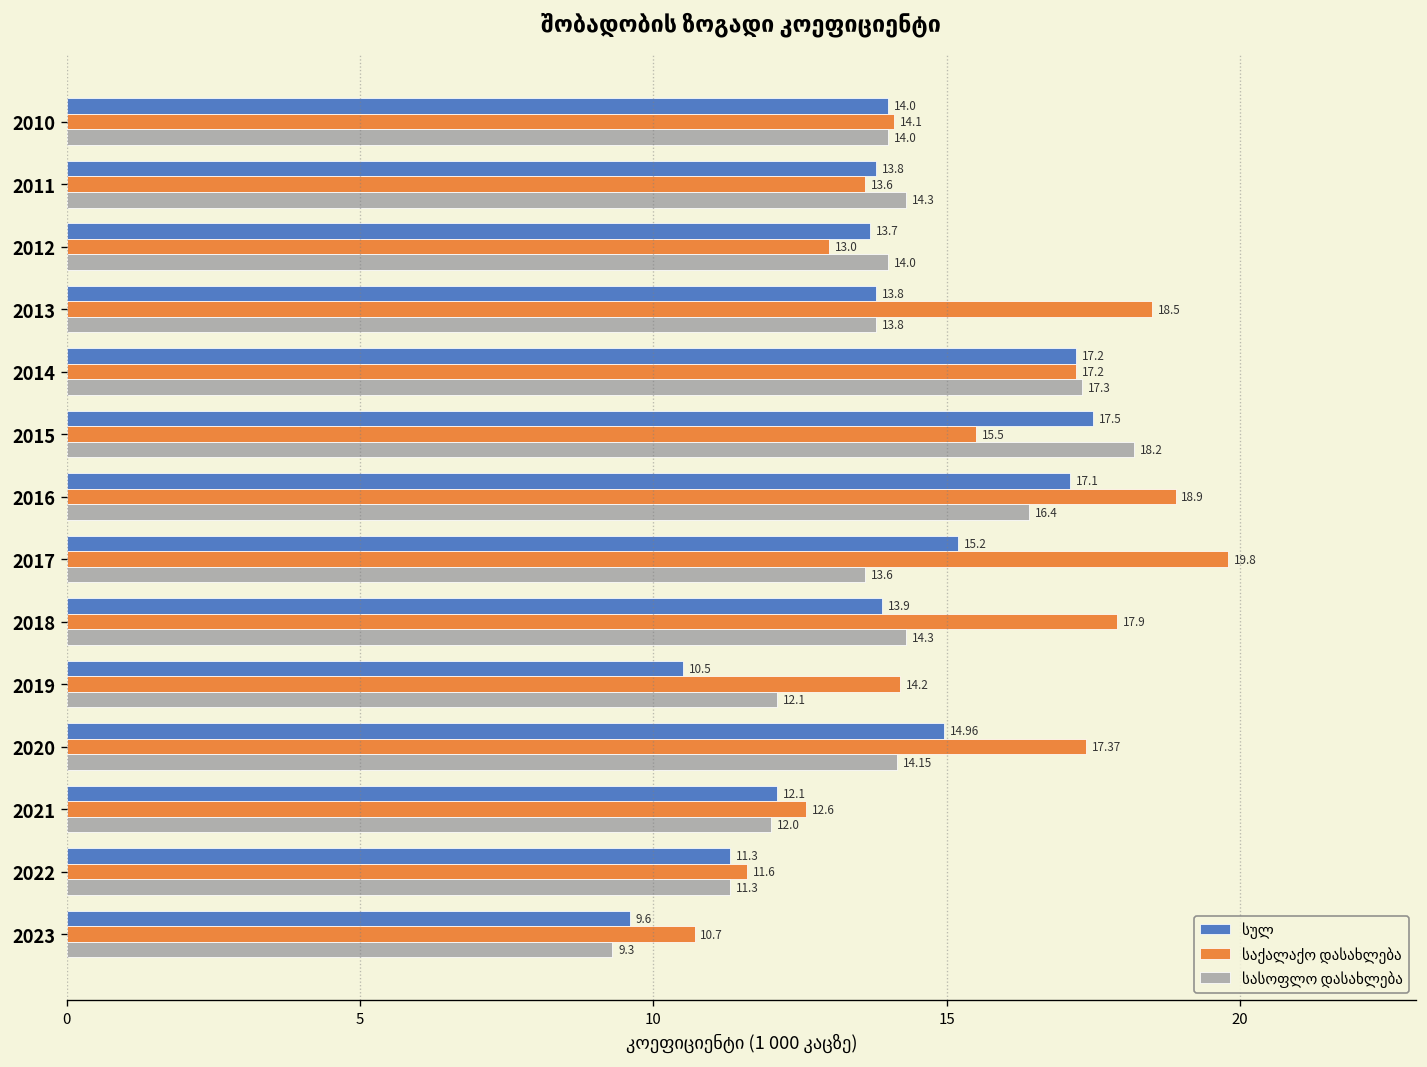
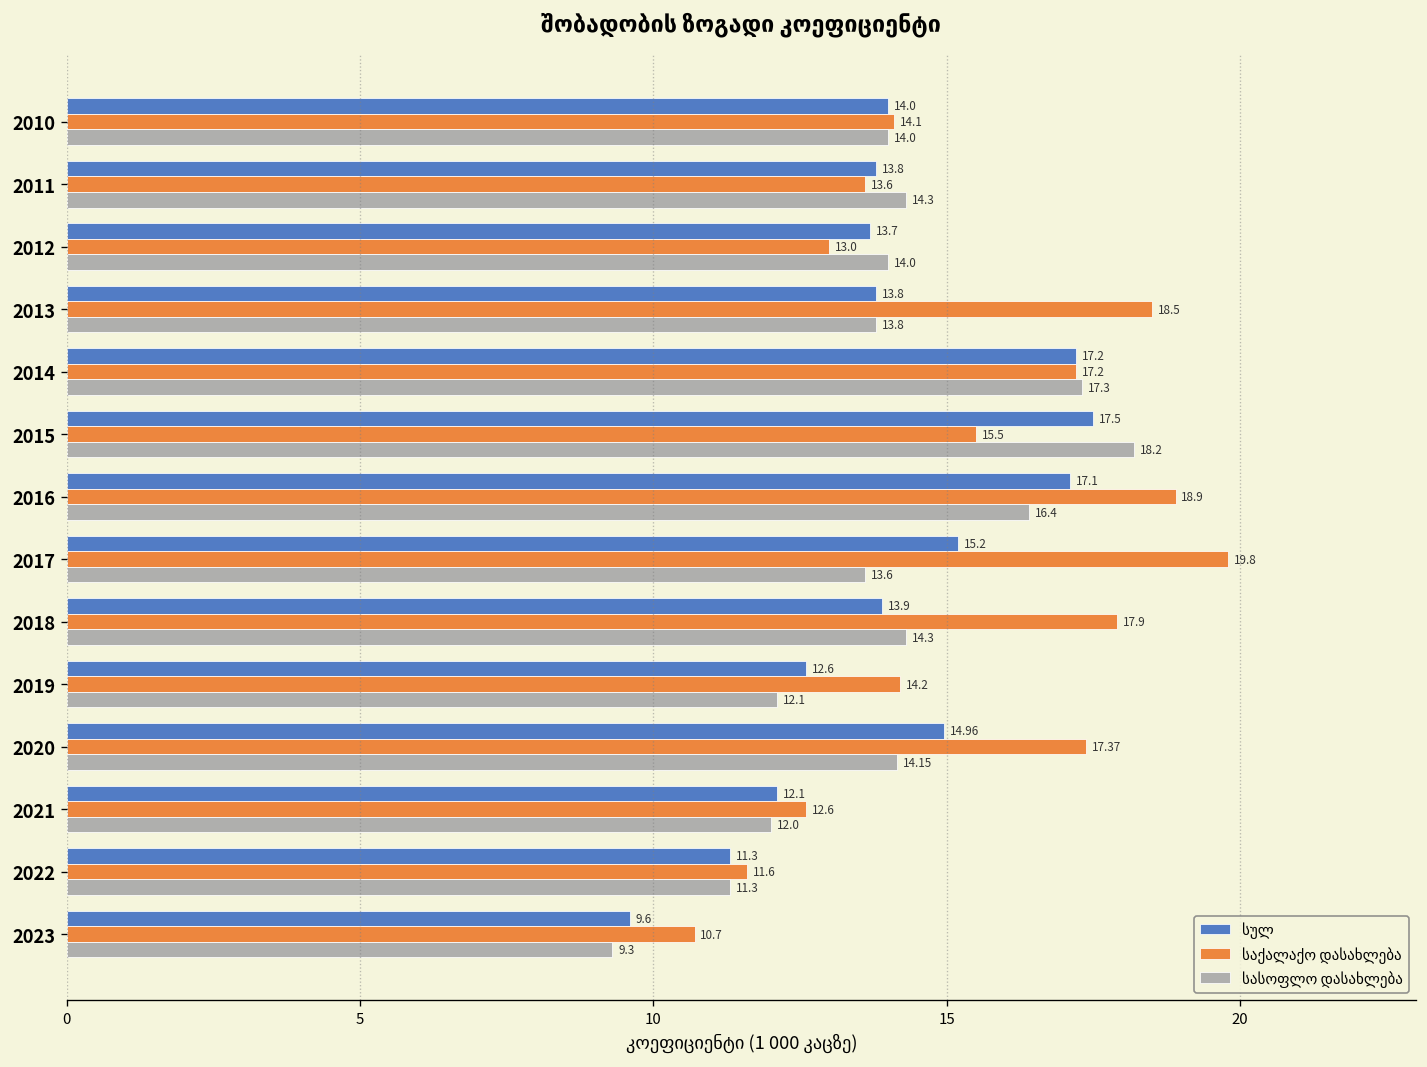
სულ, 2019: 10.5 -> 12.6
